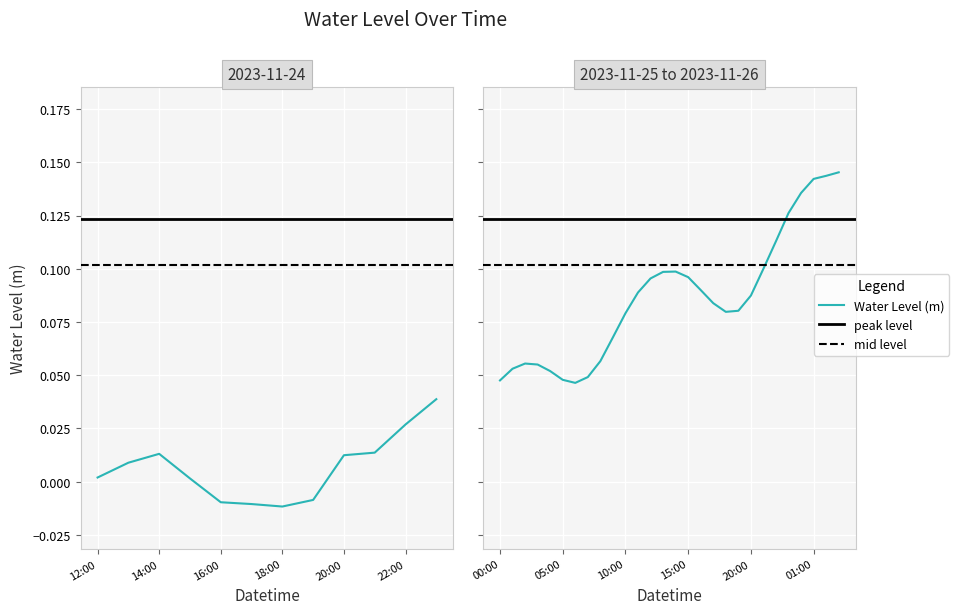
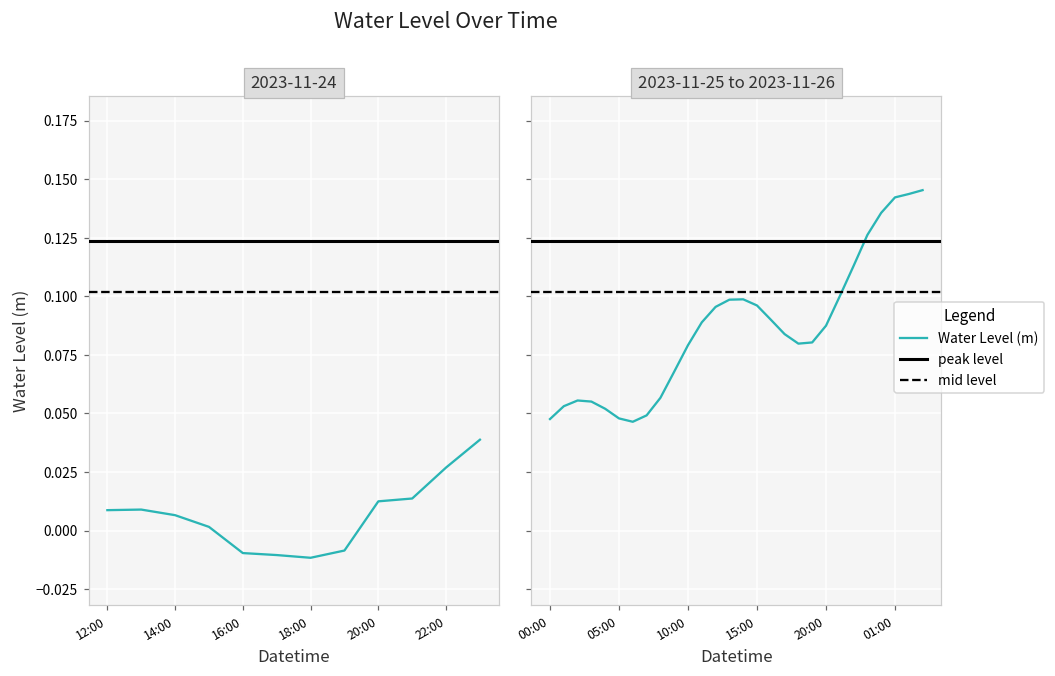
2023-11-24, 12:00: 0.002 -> 0.009
2023-11-24, 14:00: 0.013 -> 0.007
